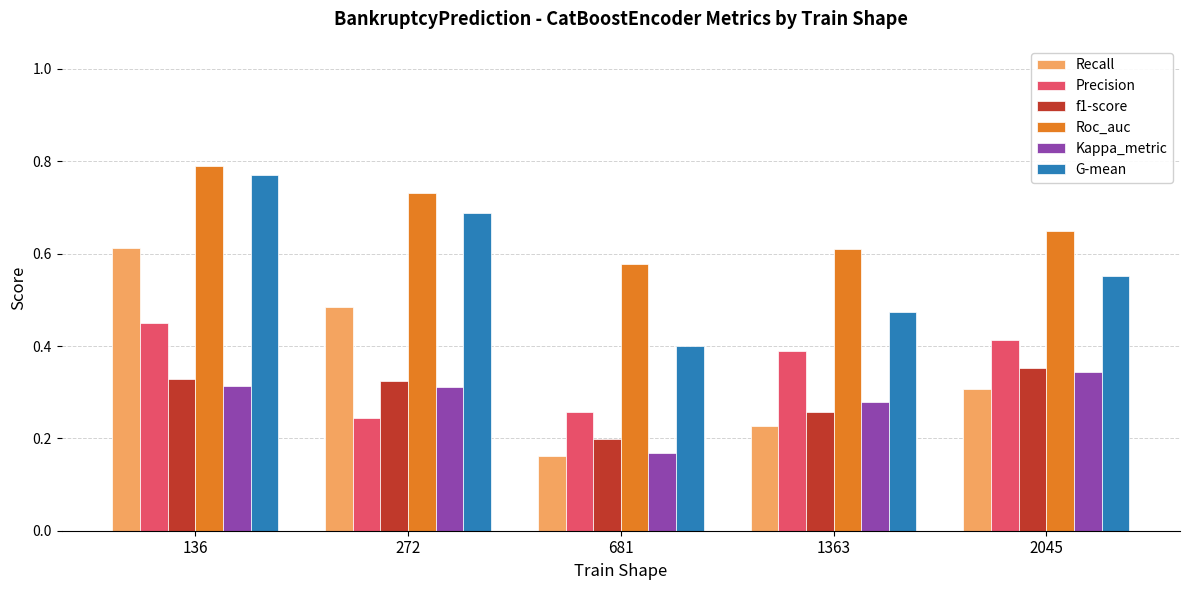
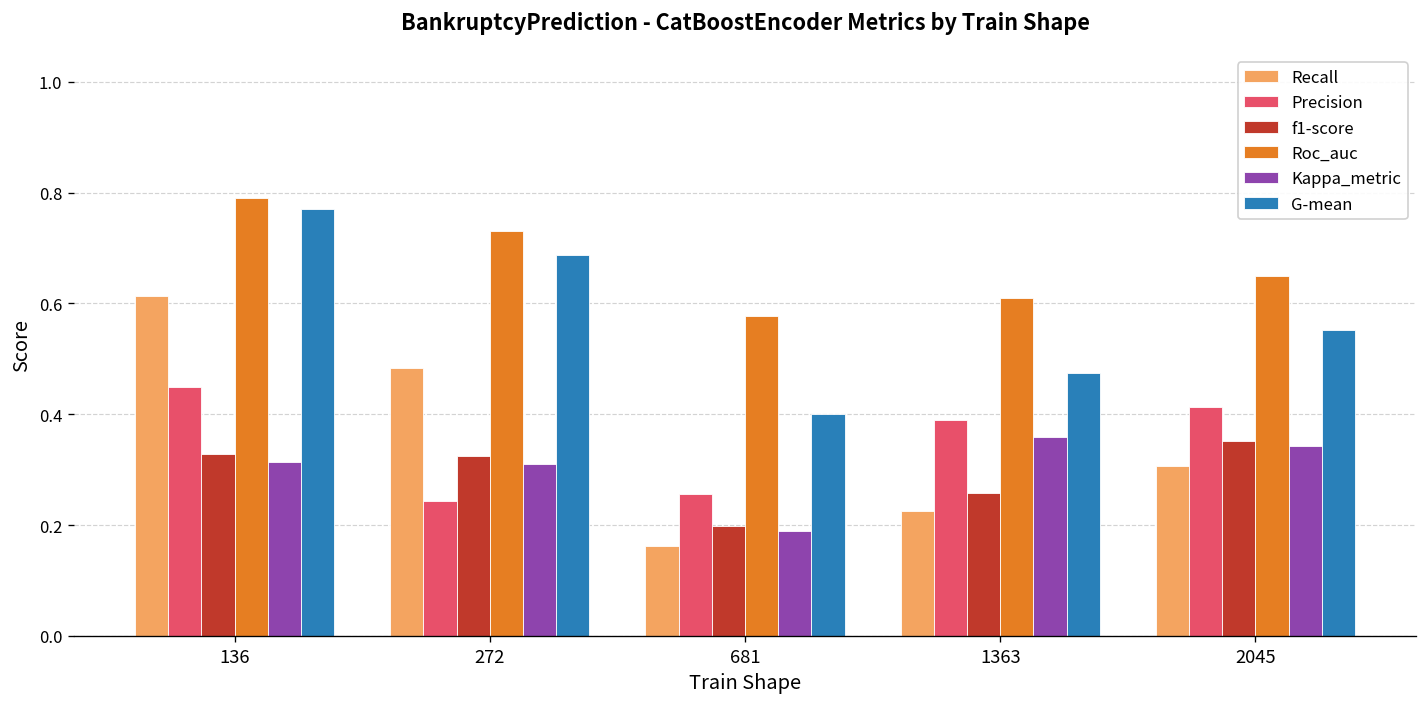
Kappa_metric, 681: 0.17 -> 0.19
Kappa_metric, 1363: 0.28 -> 0.36
